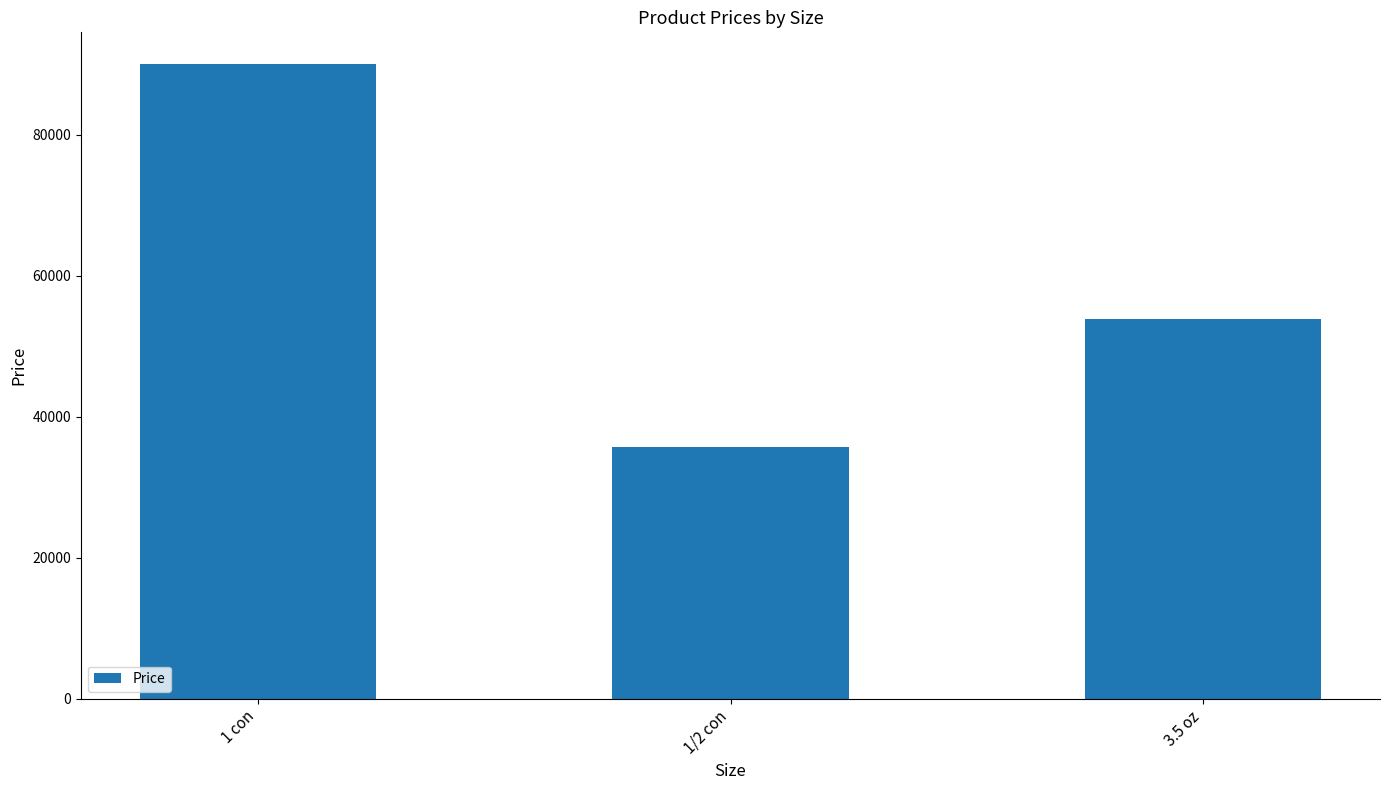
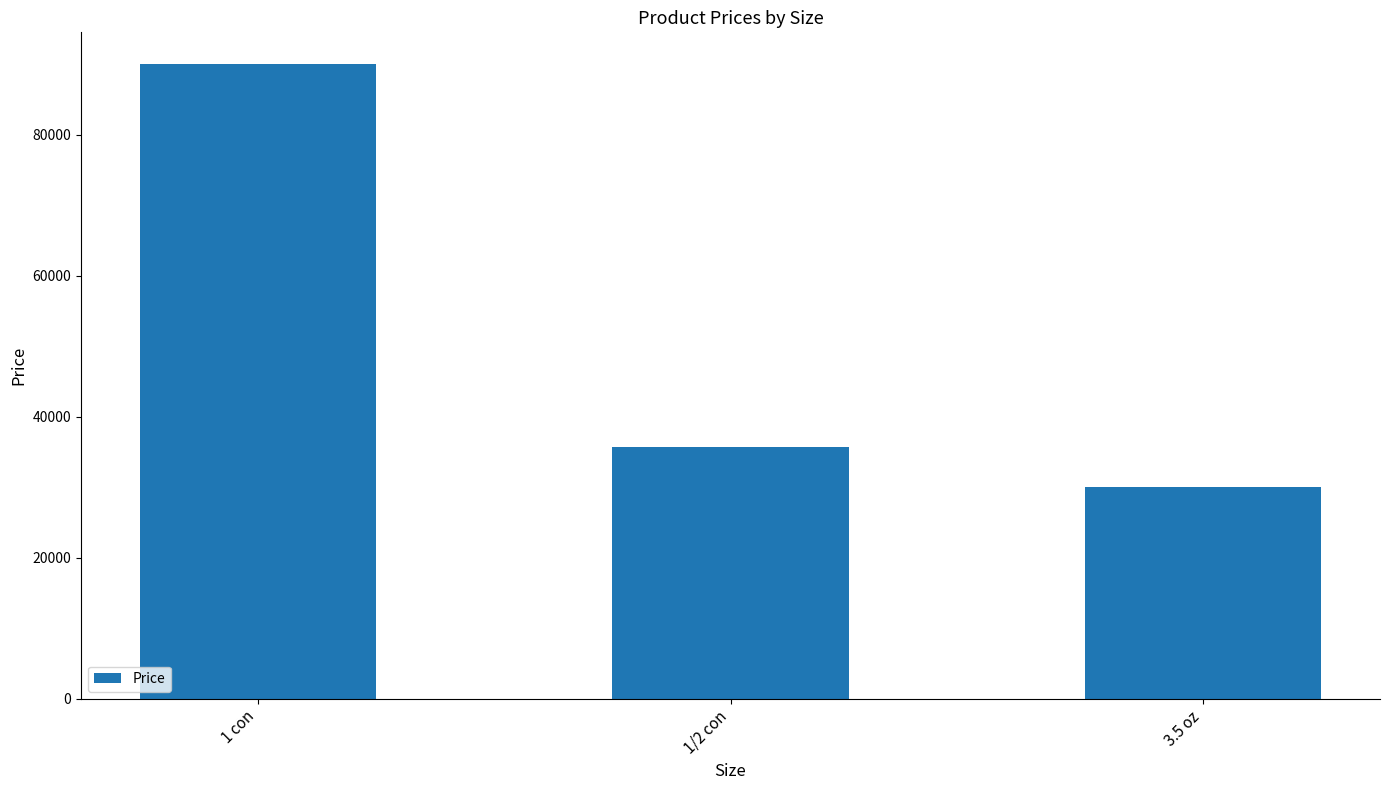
3.5 oz: 54000 -> 30000
